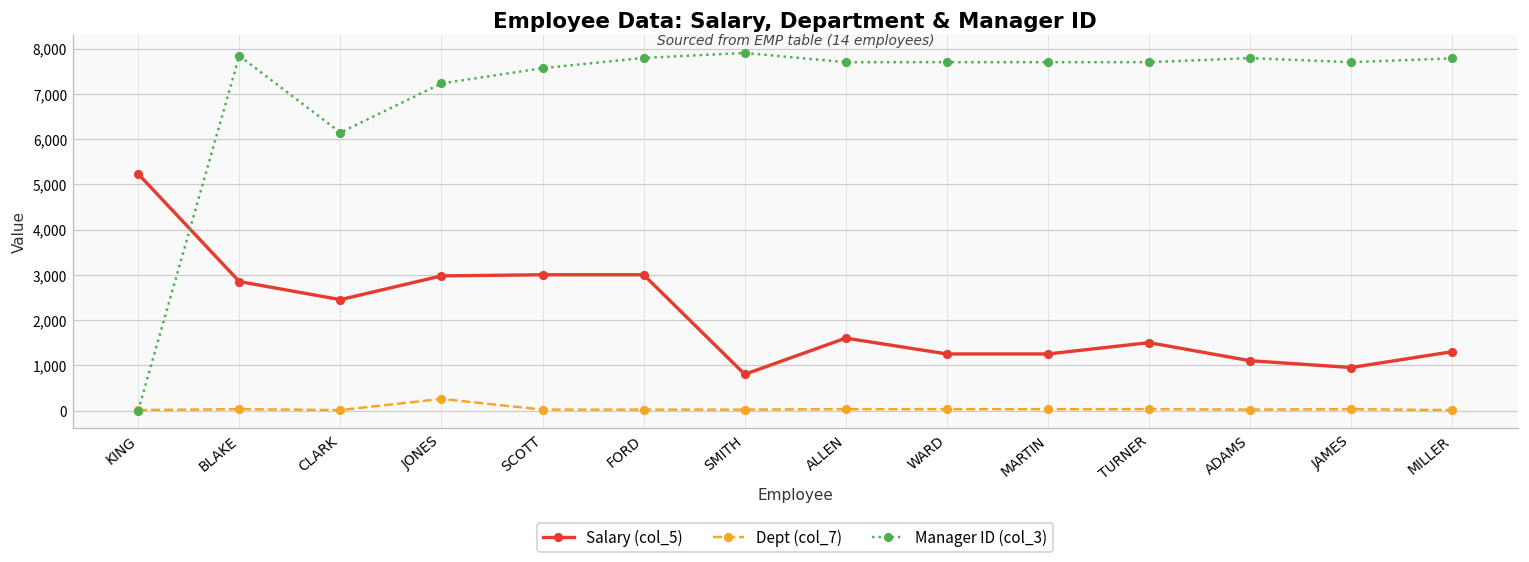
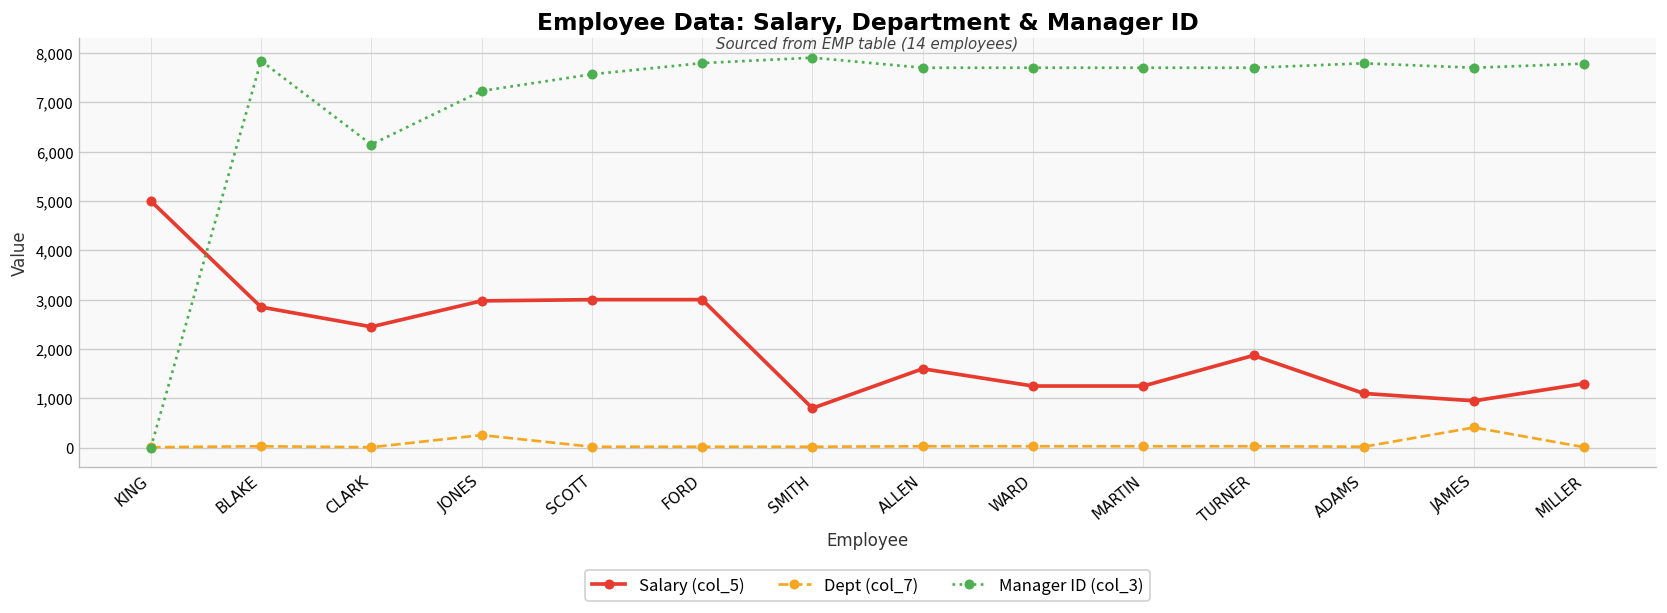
Salary (col_5), KING: 5,200 -> 5,000
Salary (col_5), TURNER: 1,500 -> 1,900
Dept (col_7), JAMES: 0 -> 400
